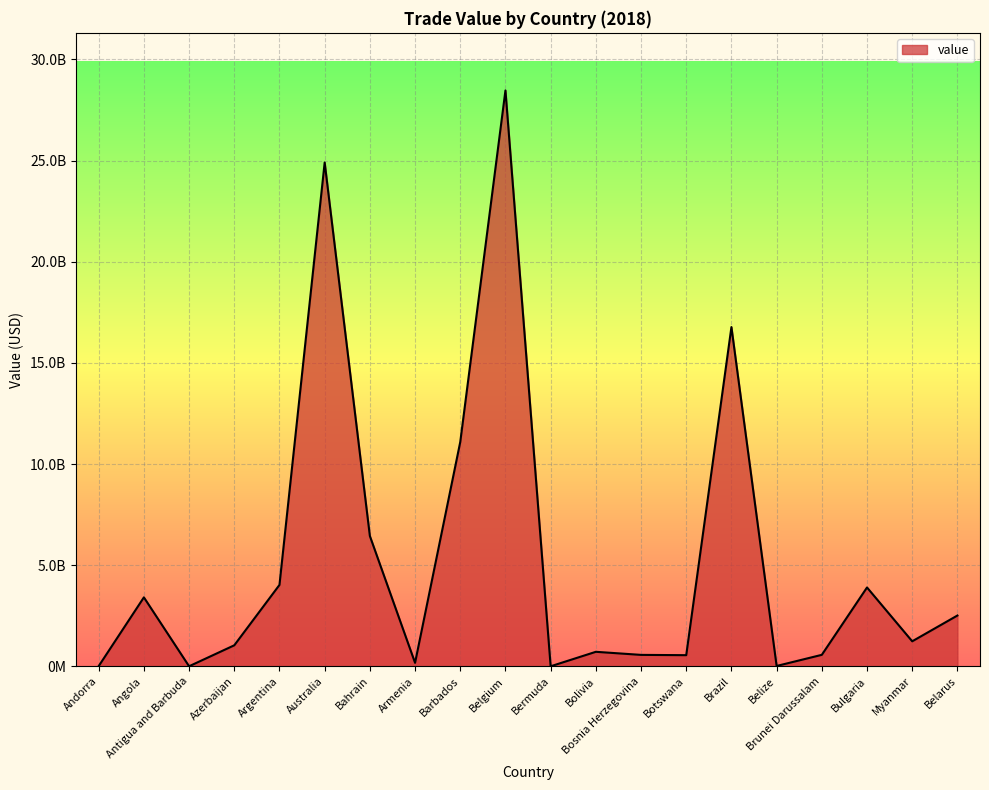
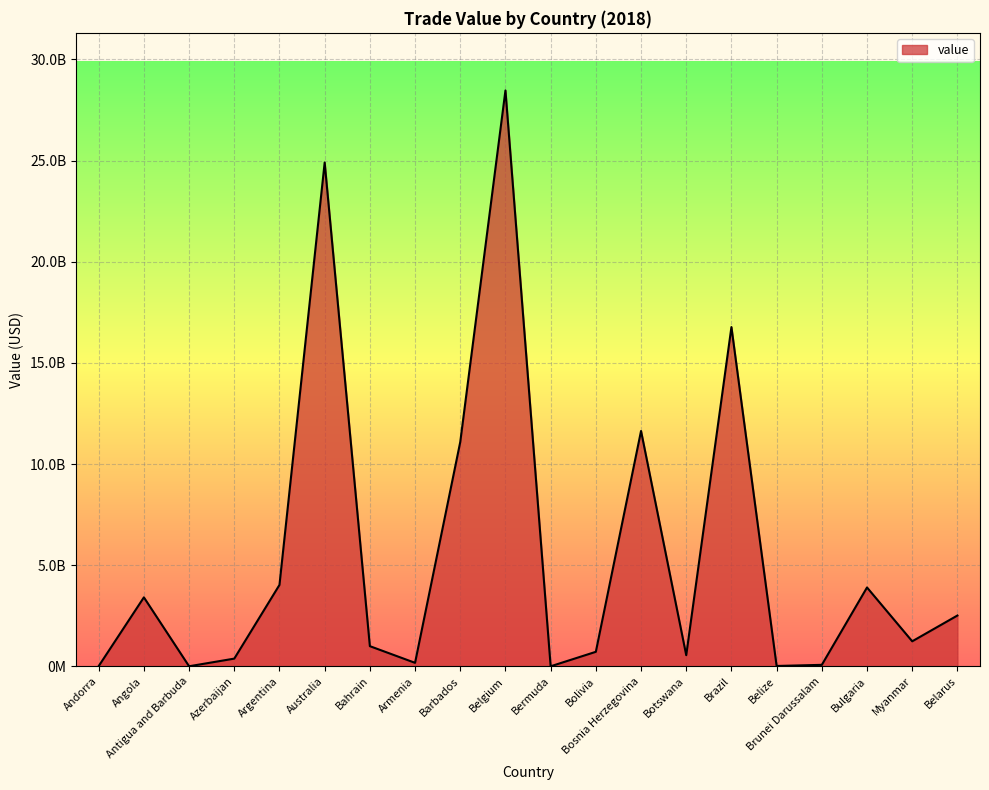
Azerbaijan: 1000000000 -> 400000000
Bahrain: 6400000000 -> 1000000000
Bosnia Herzegovina: 600000000 -> 11600000000
Brunei Darussalam: 600000000 -> 100000000
